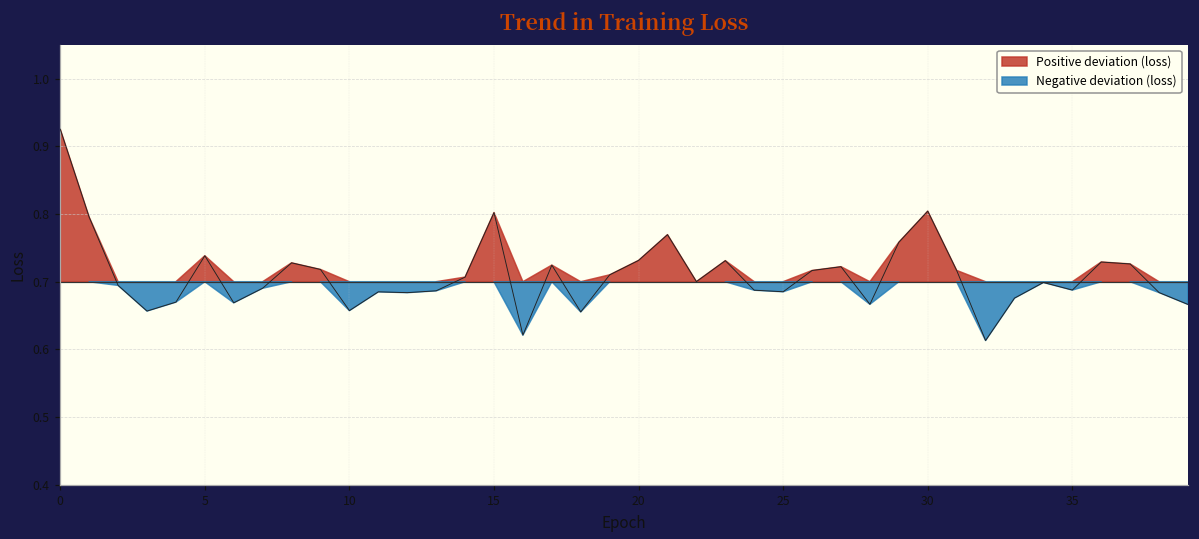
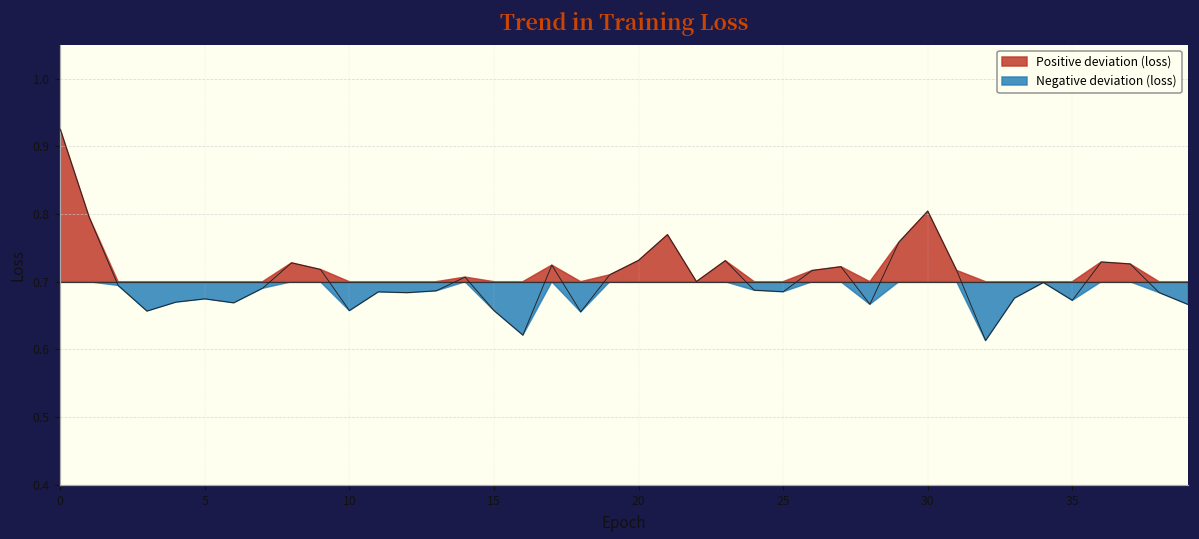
5: 0.74 -> 0.67
15: 0.80 -> 0.66
35: 0.69 -> 0.67
